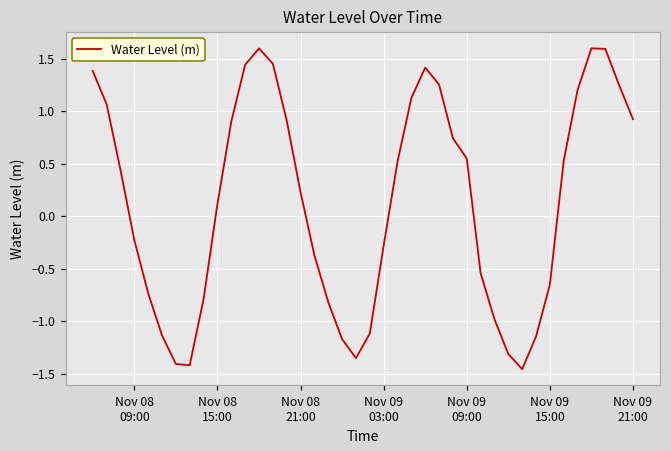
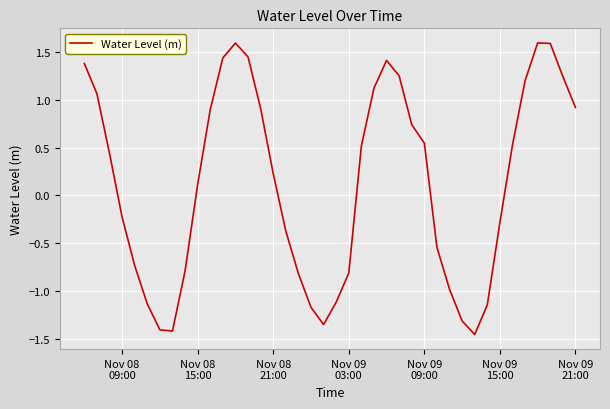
Nov 09 03:00: -0.3 -> -0.8
Nov 09 15:00: -0.7 -> -0.3
